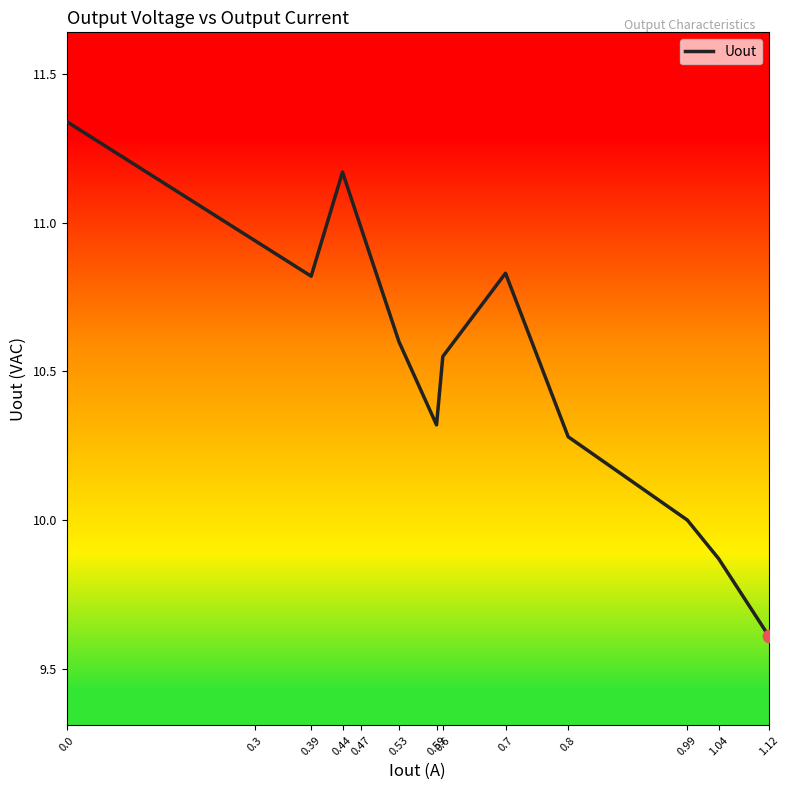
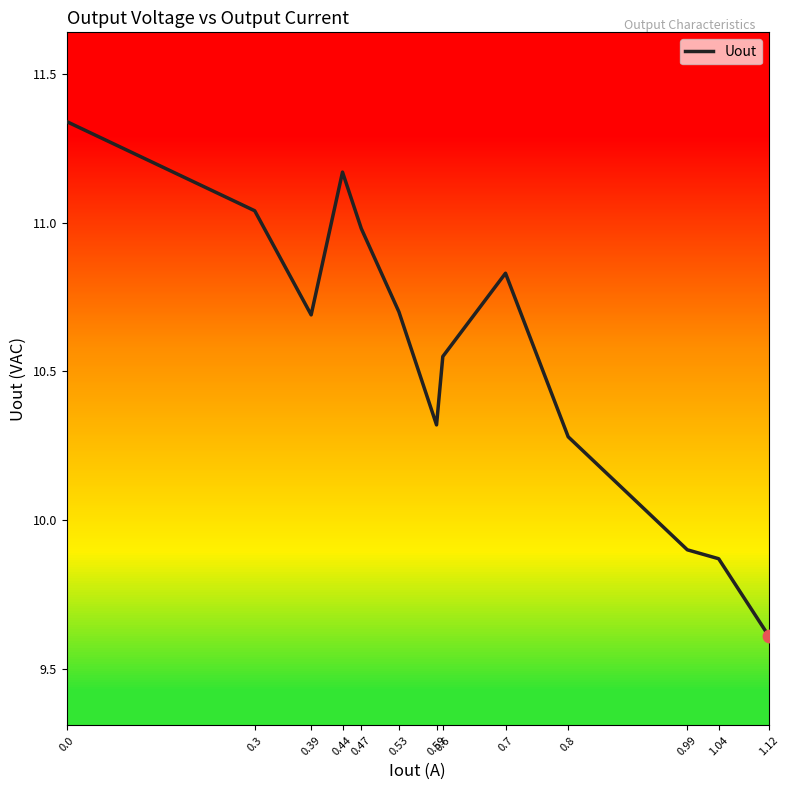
Uout, 0.3: 10.94 -> 11.04
Uout, 0.39: 10.82 -> 10.69
Uout, 0.53: 10.6 -> 10.7
Uout, 0.99: 10.0 -> 9.9
